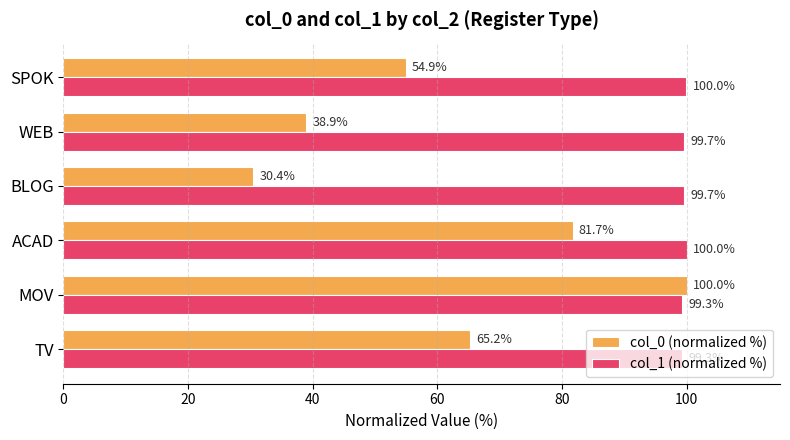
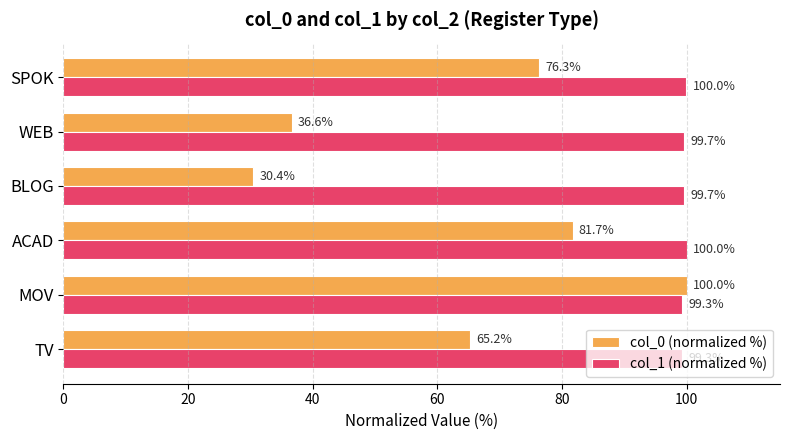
col_0 (normalized %), SPOK: 54.9% -> 76.3%
col_0 (normalized %), WEB: 38.9% -> 36.6%
